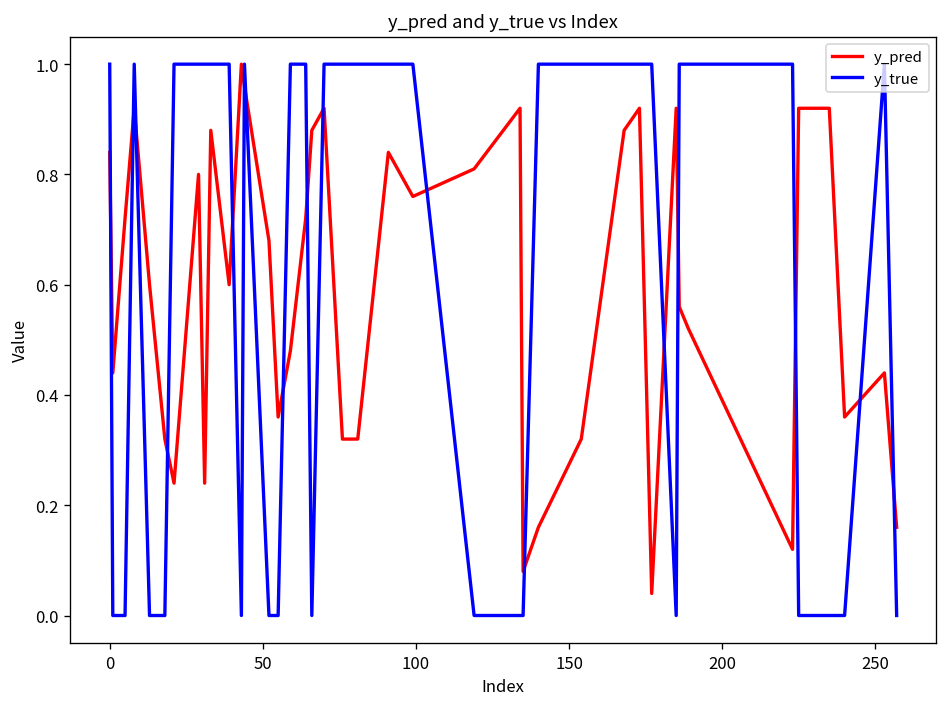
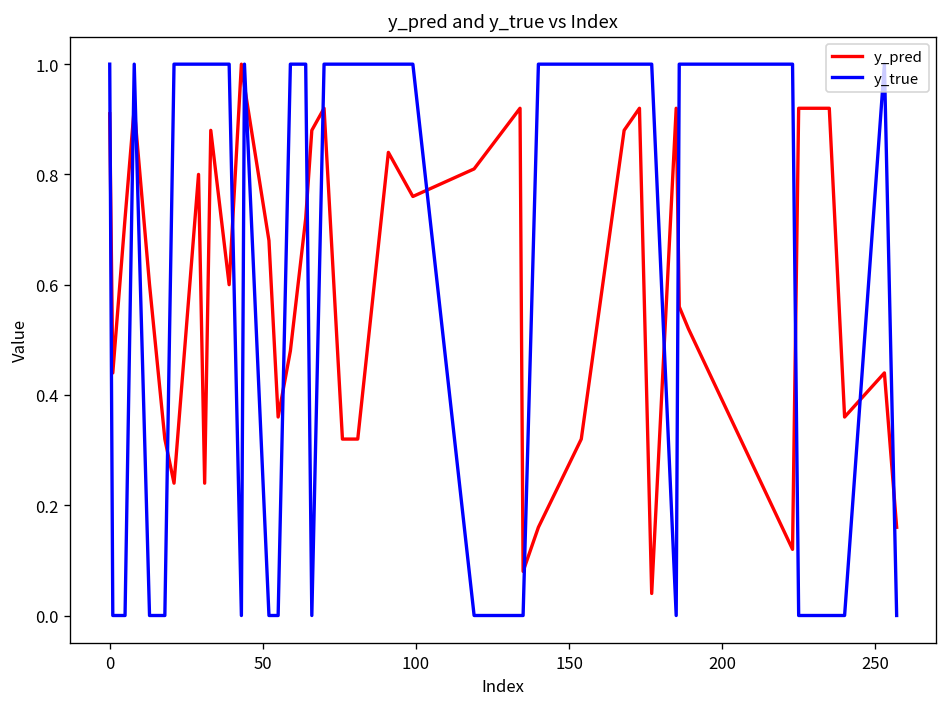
y_pred, 0: 0.84 -> 0.91
